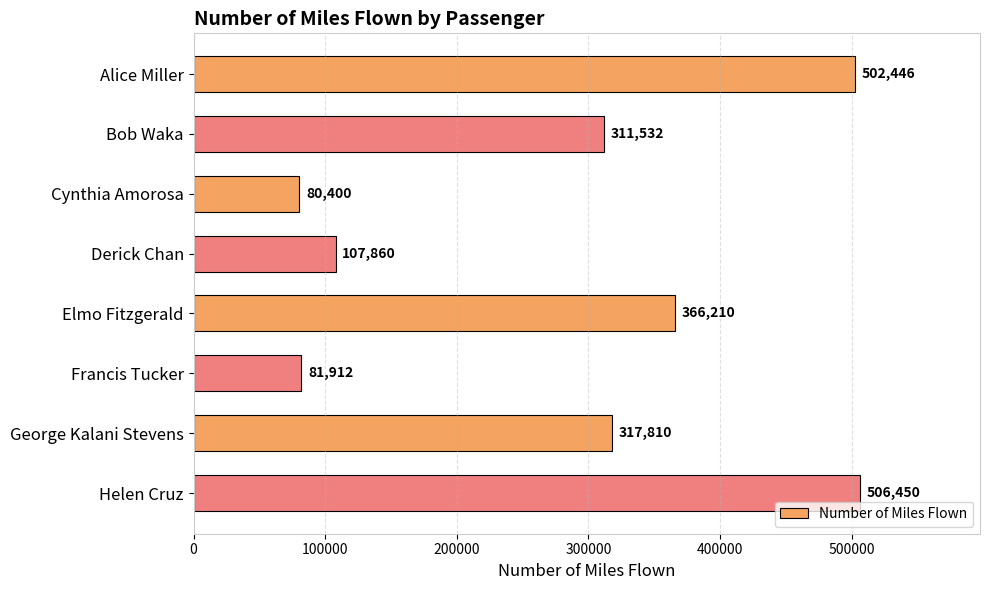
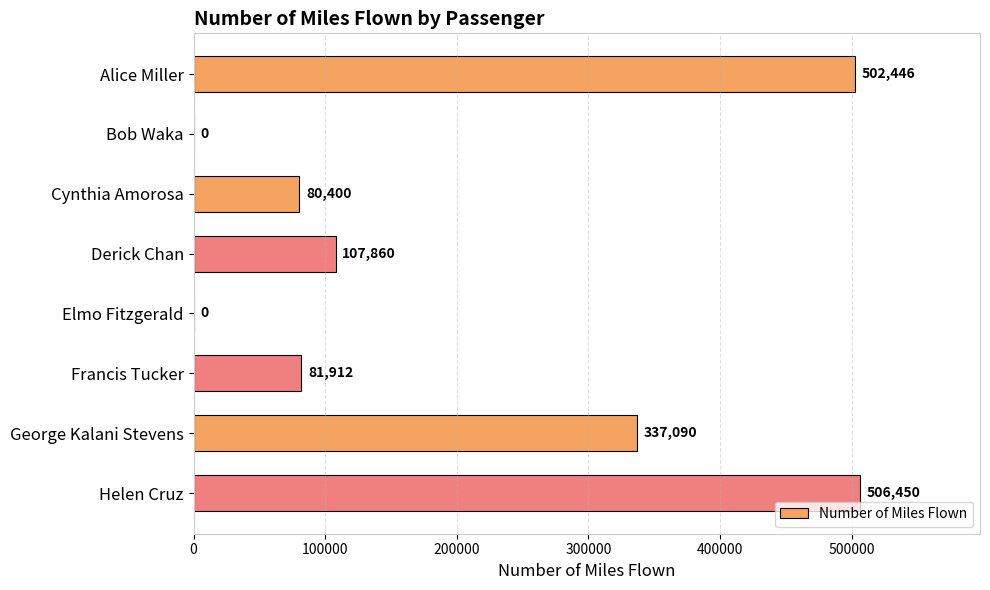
Bob Waka: 311,532 -> 0
Elmo Fitzgerald: 366,210 -> 0
George Kalani Stevens: 317,810 -> 337,090
